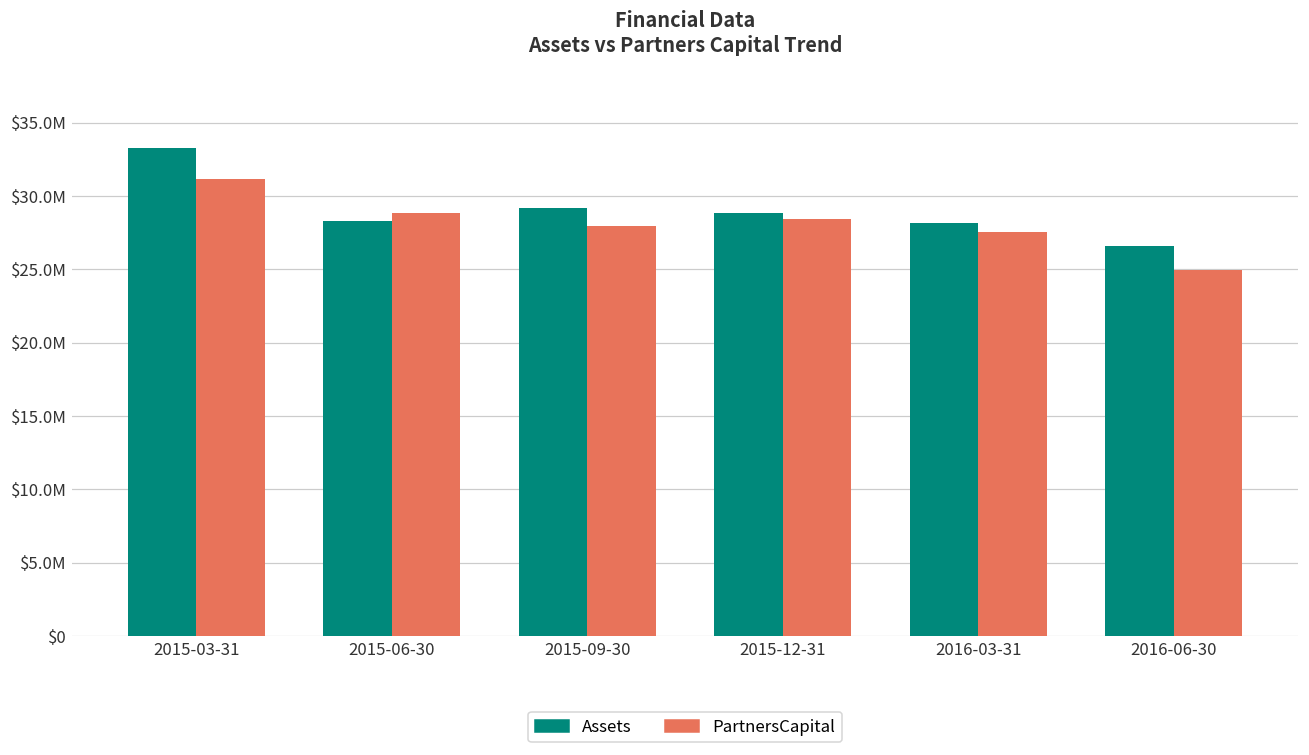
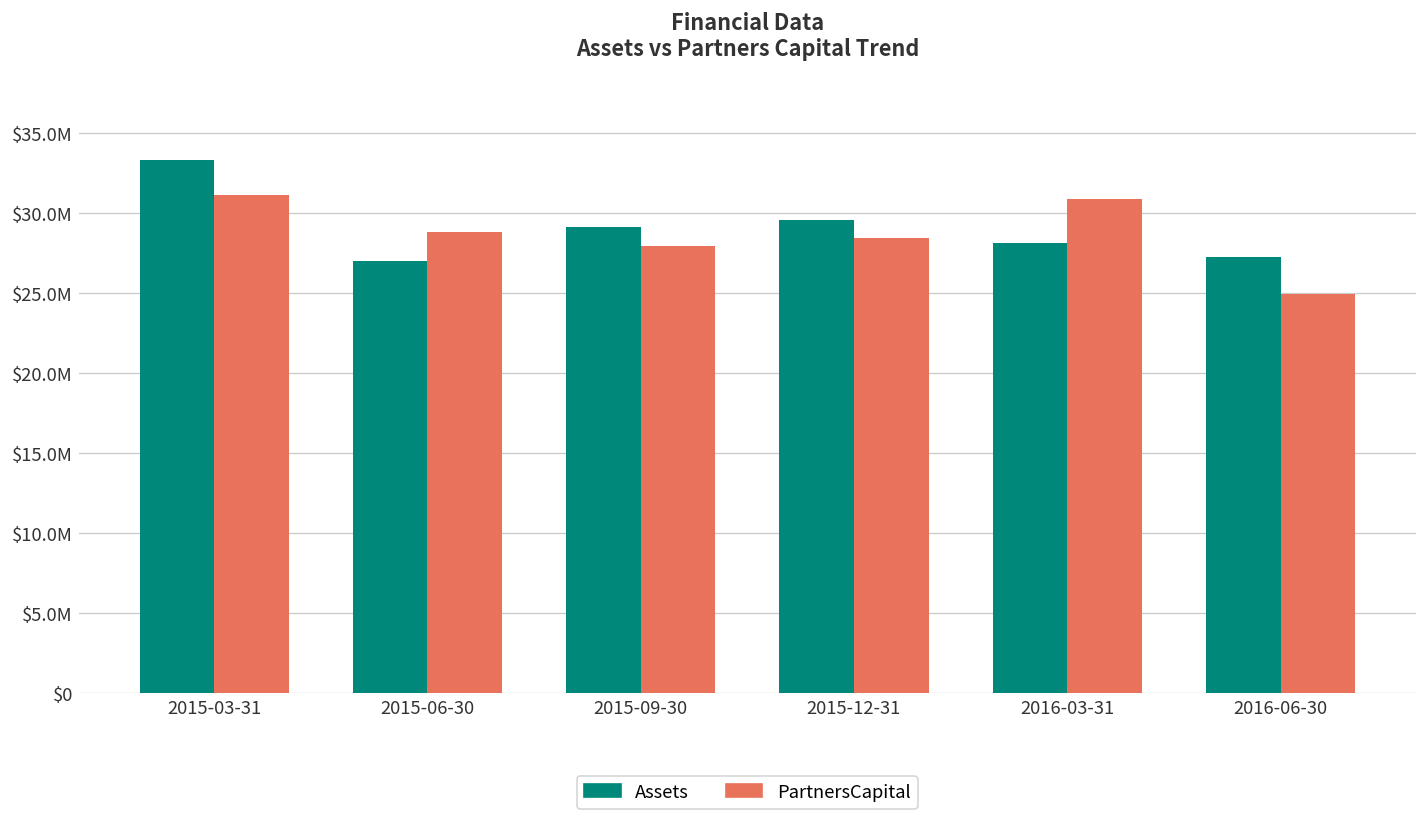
Assets, 2015-06-30: $28300000 -> $27000000
Assets, 2015-12-31: $28800000 -> $29500000
PartnersCapital, 2016-03-31: $27600000 -> $30900000
Assets, 2016-06-30: $26600000 -> $27200000
